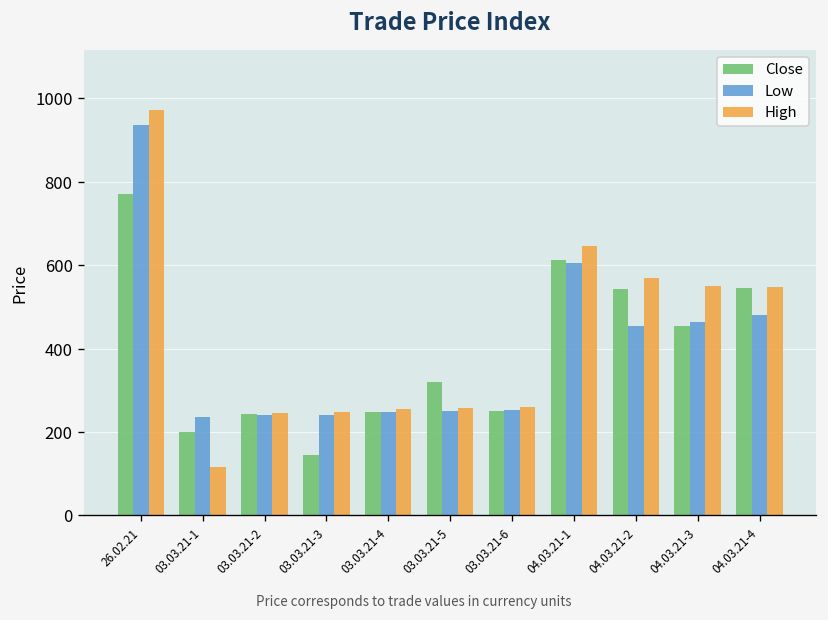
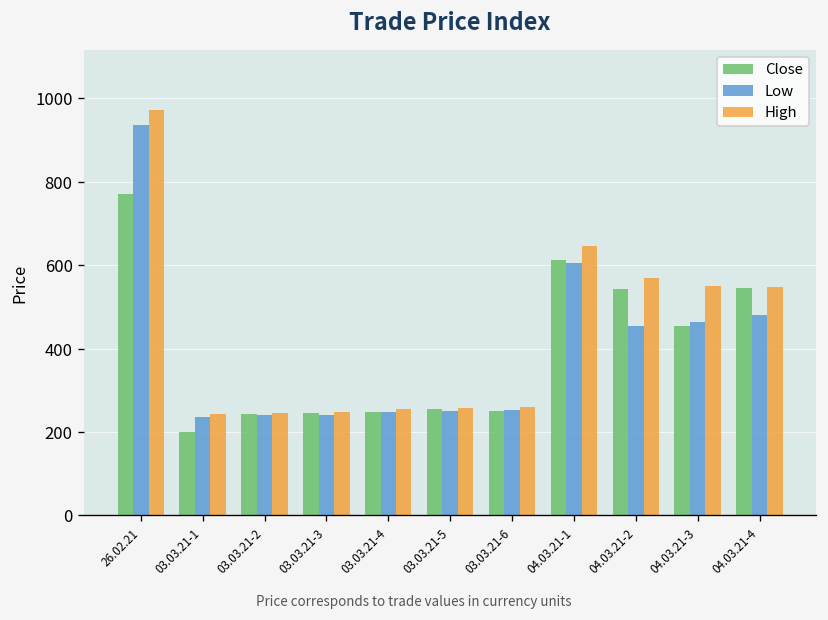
High, 03.03.21-1: 120 -> 240
Close, 03.03.21-3: 150 -> 250
Close, 03.03.21-5: 320 -> 260
